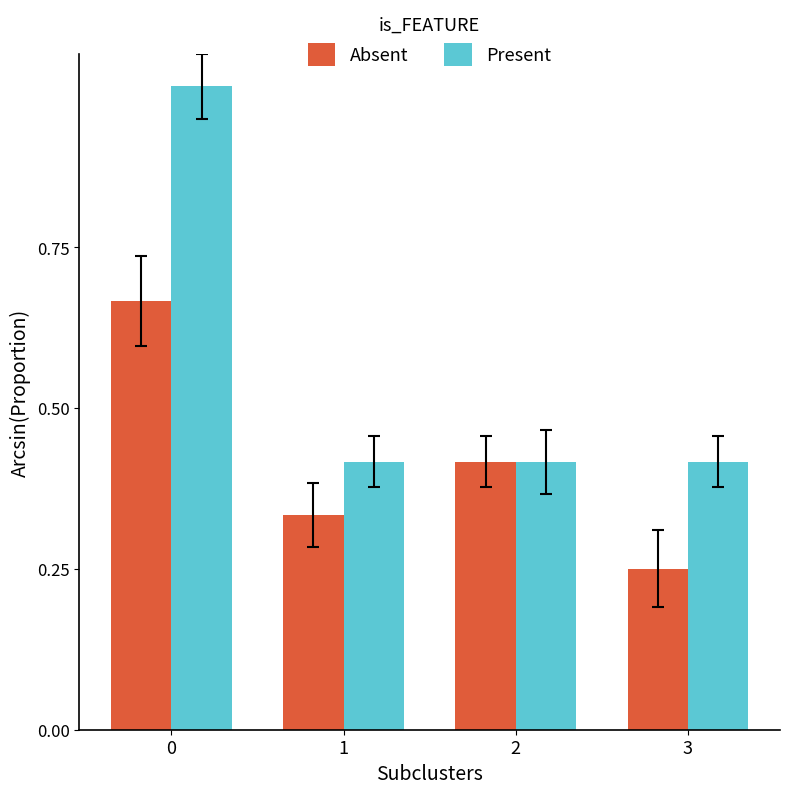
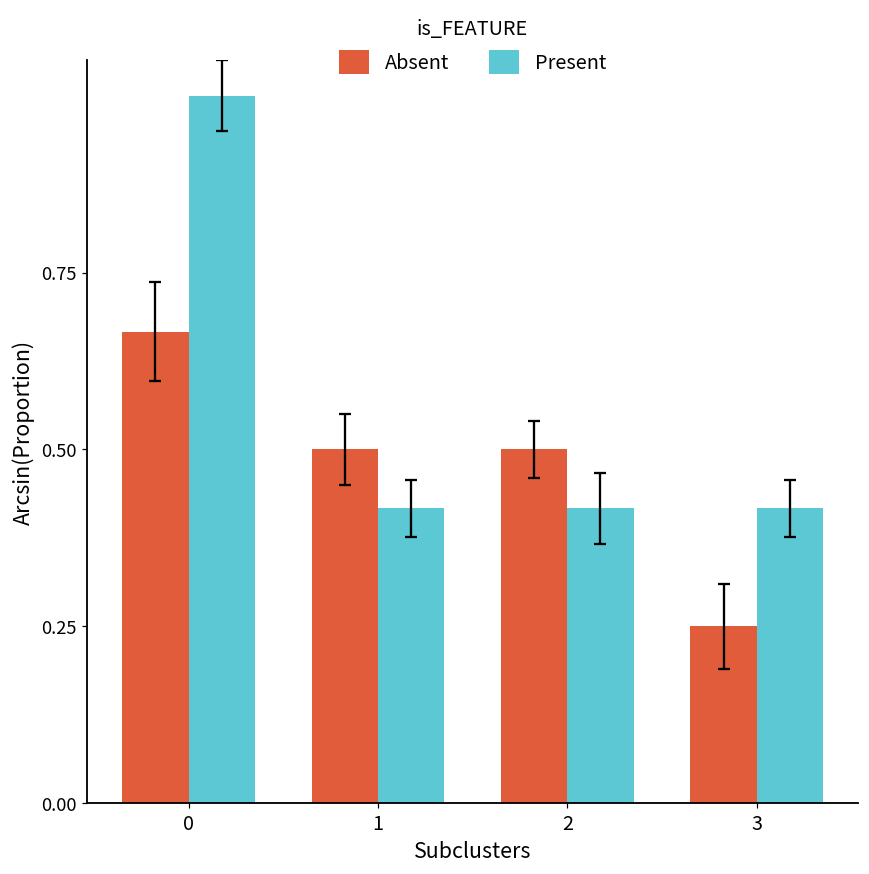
Absent, 1: 0.33 -> 0.50
Absent, 2: 0.42 -> 0.50
